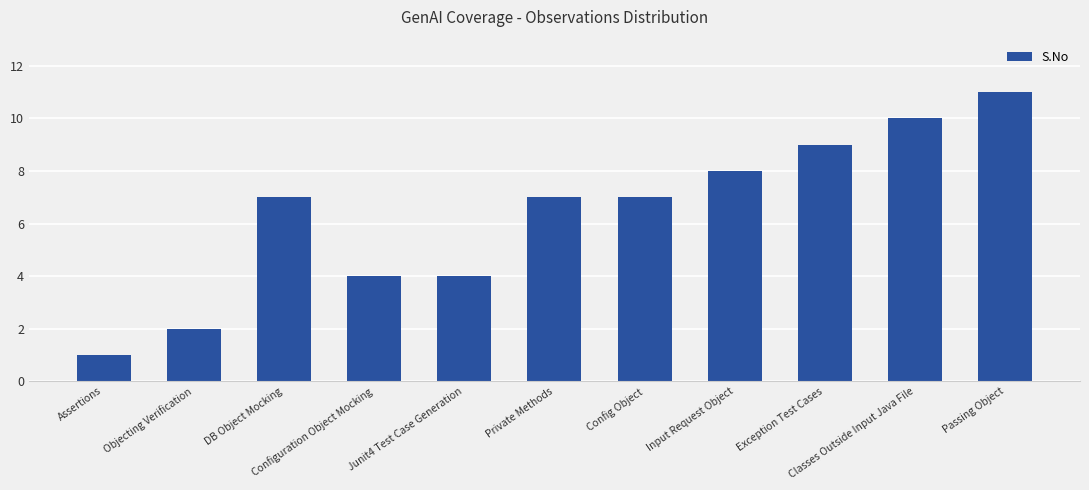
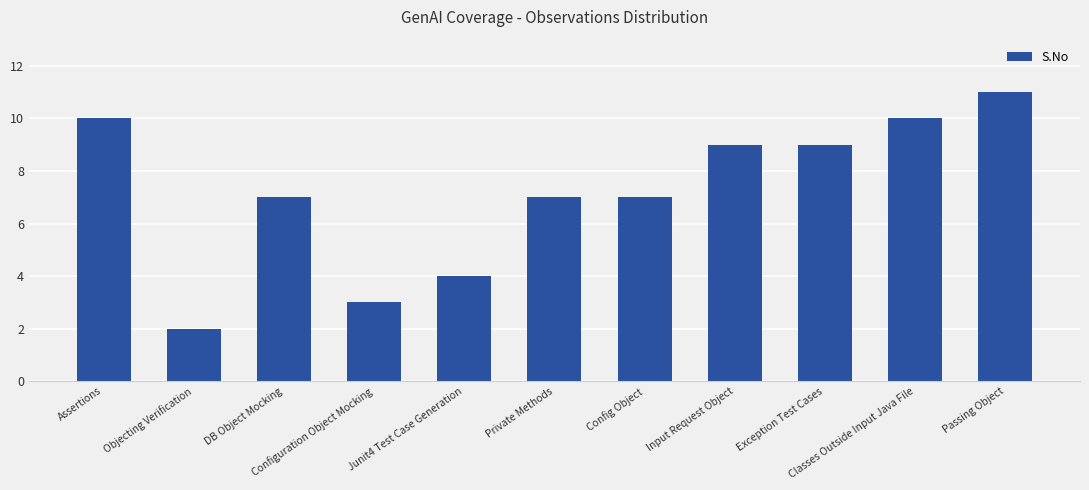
Assertions: 1 -> 10
Configuration Object Mocking: 4 -> 3
Input Request Object: 8 -> 9
